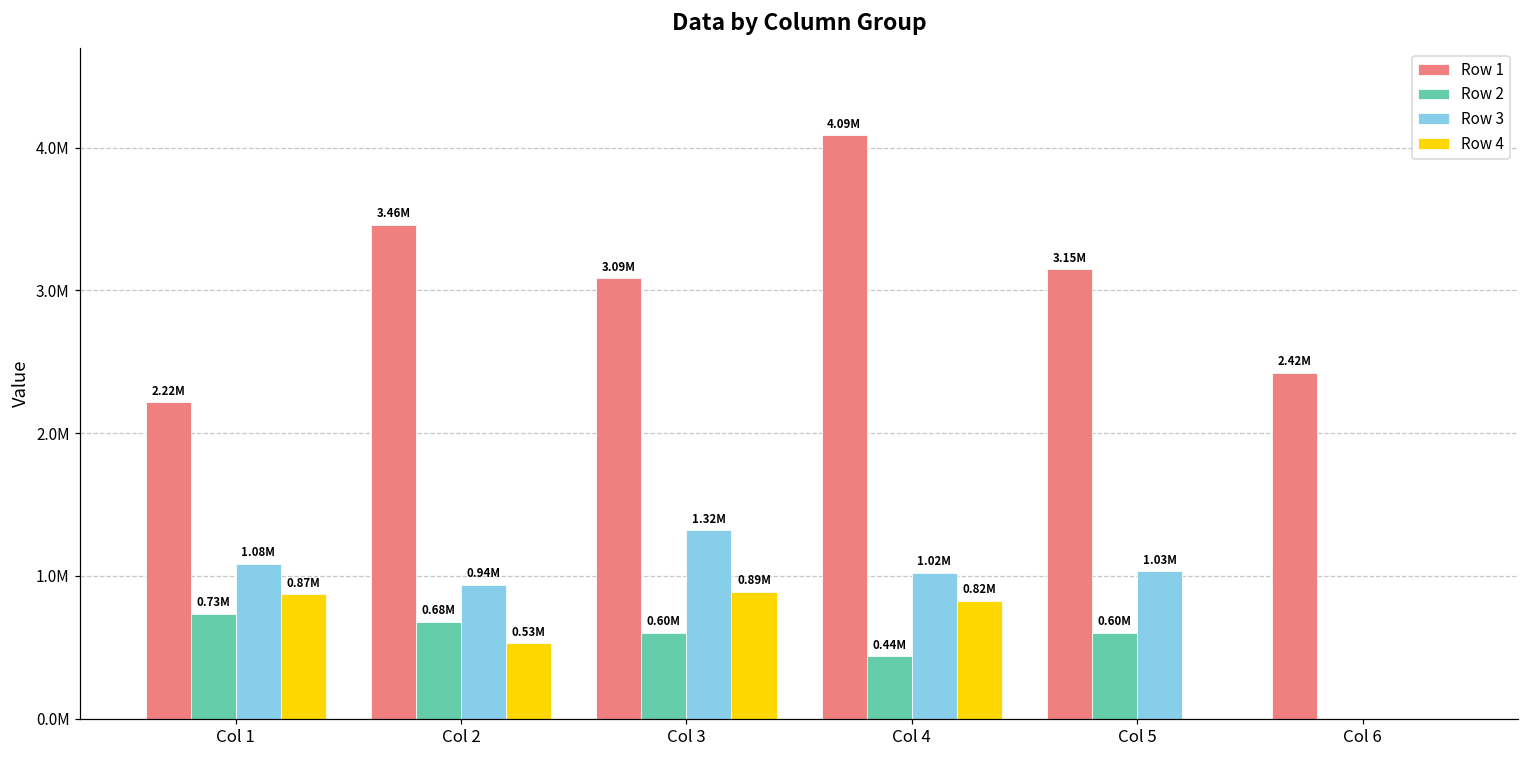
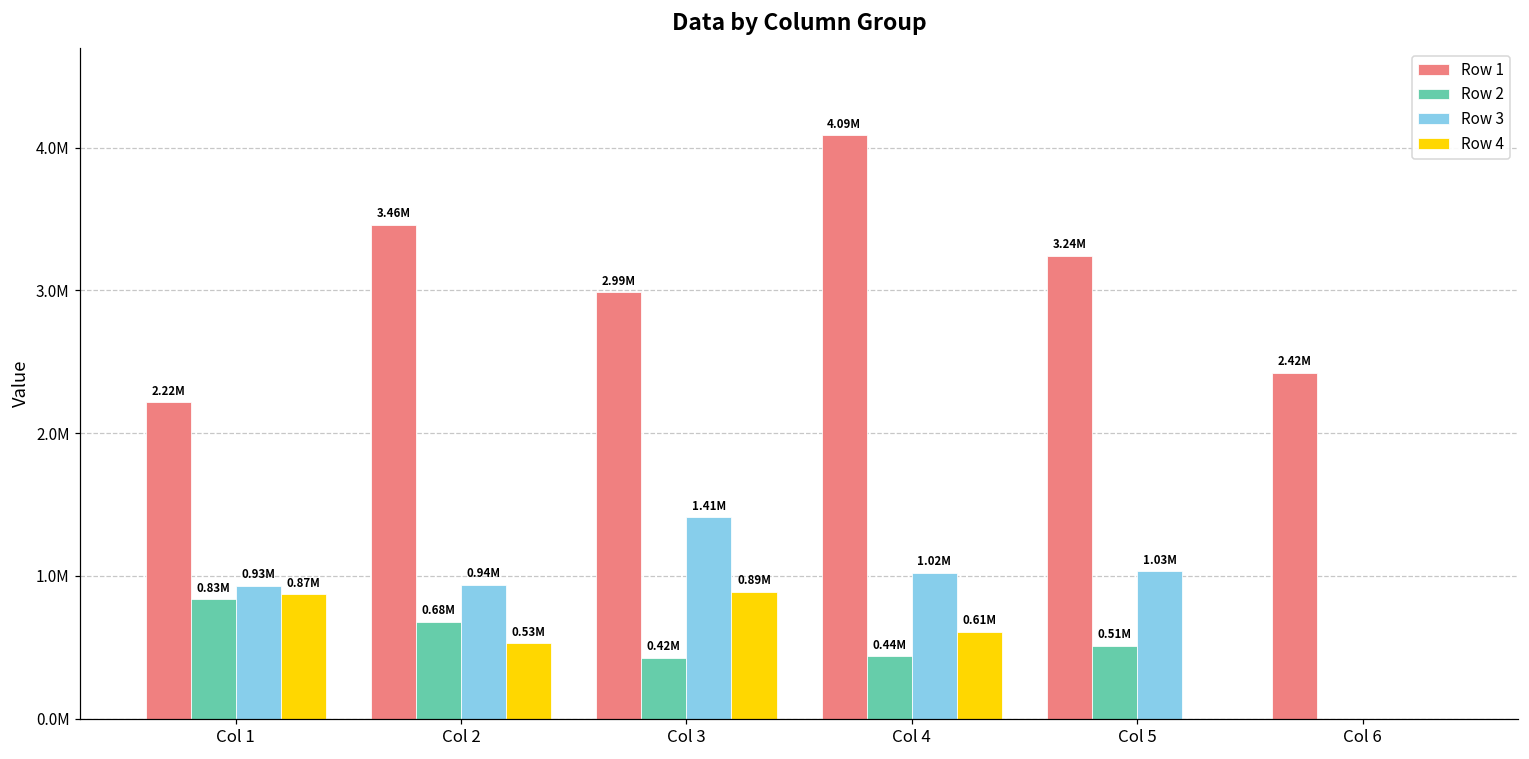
Row 2, Col 1: 0.73M -> 0.83M
Row 3, Col 1: 1.08M -> 0.93M
Row 1, Col 3: 3.09M -> 2.99M
Row 2, Col 3: 0.60M -> 0.42M
Row 3, Col 3: 1.32M -> 1.41M
Row 4, Col 4: 0.82M -> 0.61M
Row 1, Col 5: 3.15M -> 3.24M
Row 2, Col 5: 0.60M -> 0.51M
